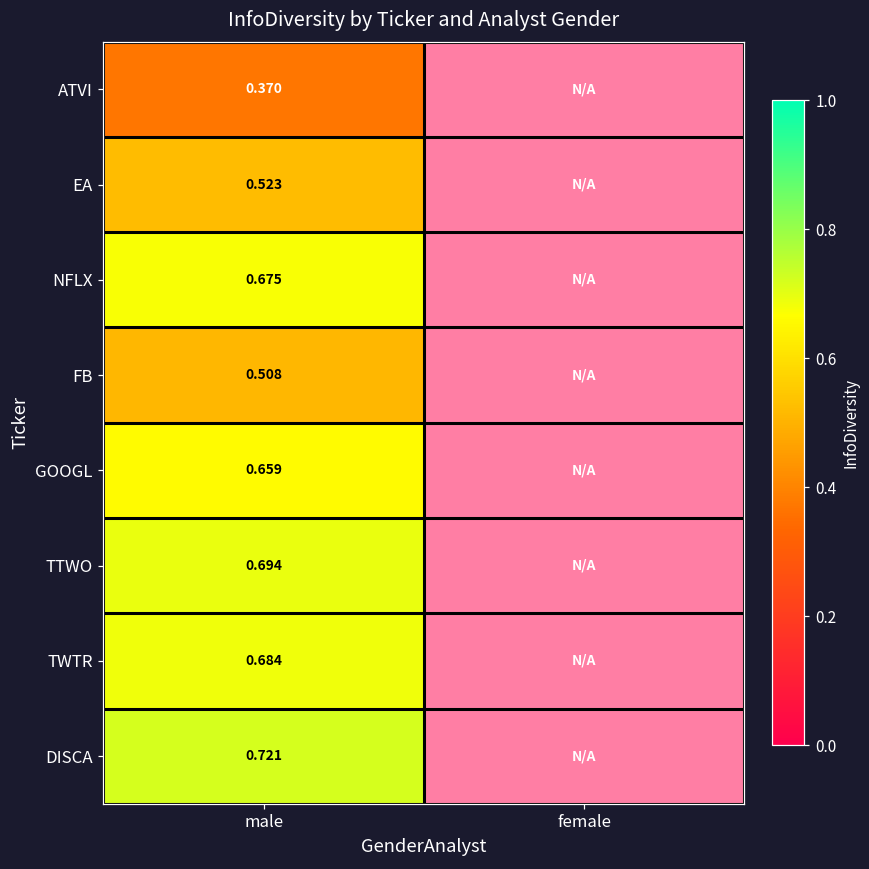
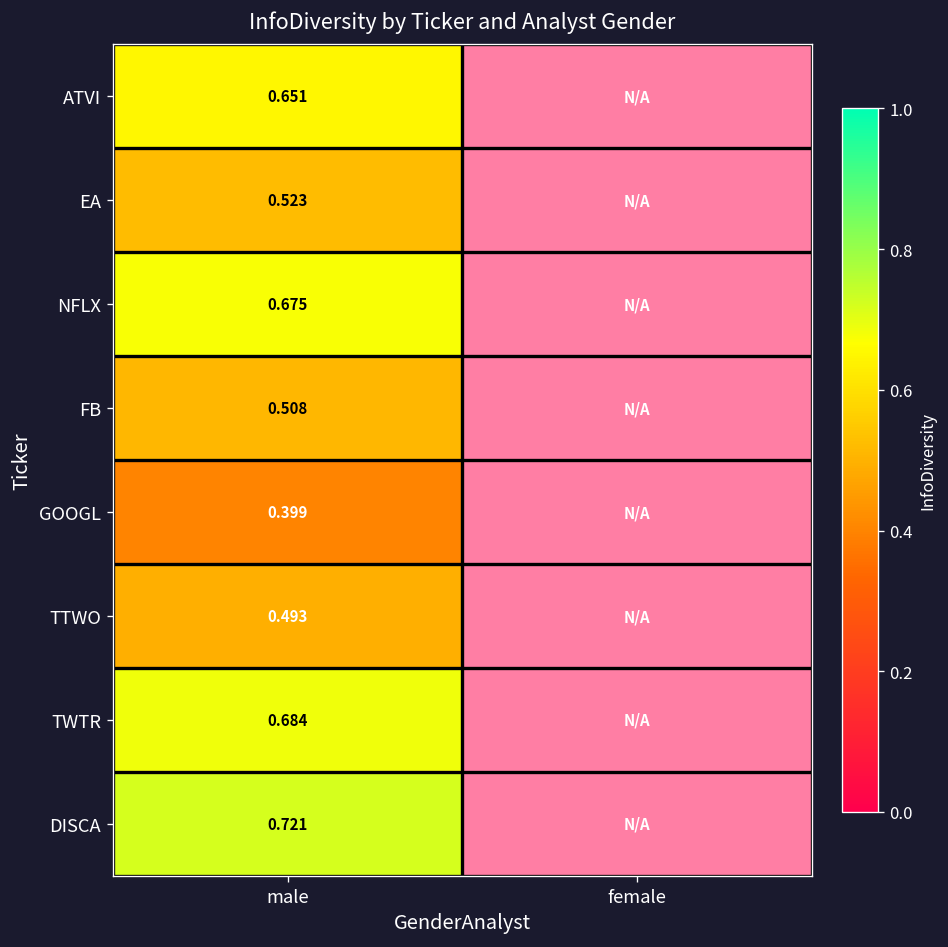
ATVI, male: 0.370 -> 0.651
GOOGL, male: 0.659 -> 0.399
TTWO, male: 0.694 -> 0.493
